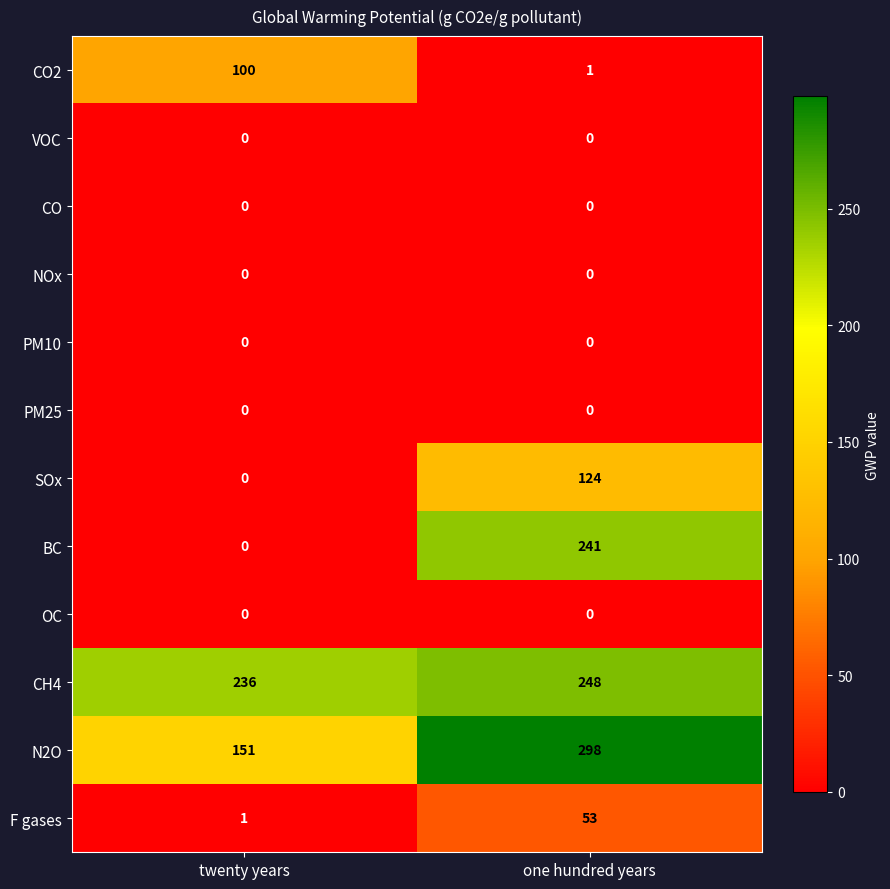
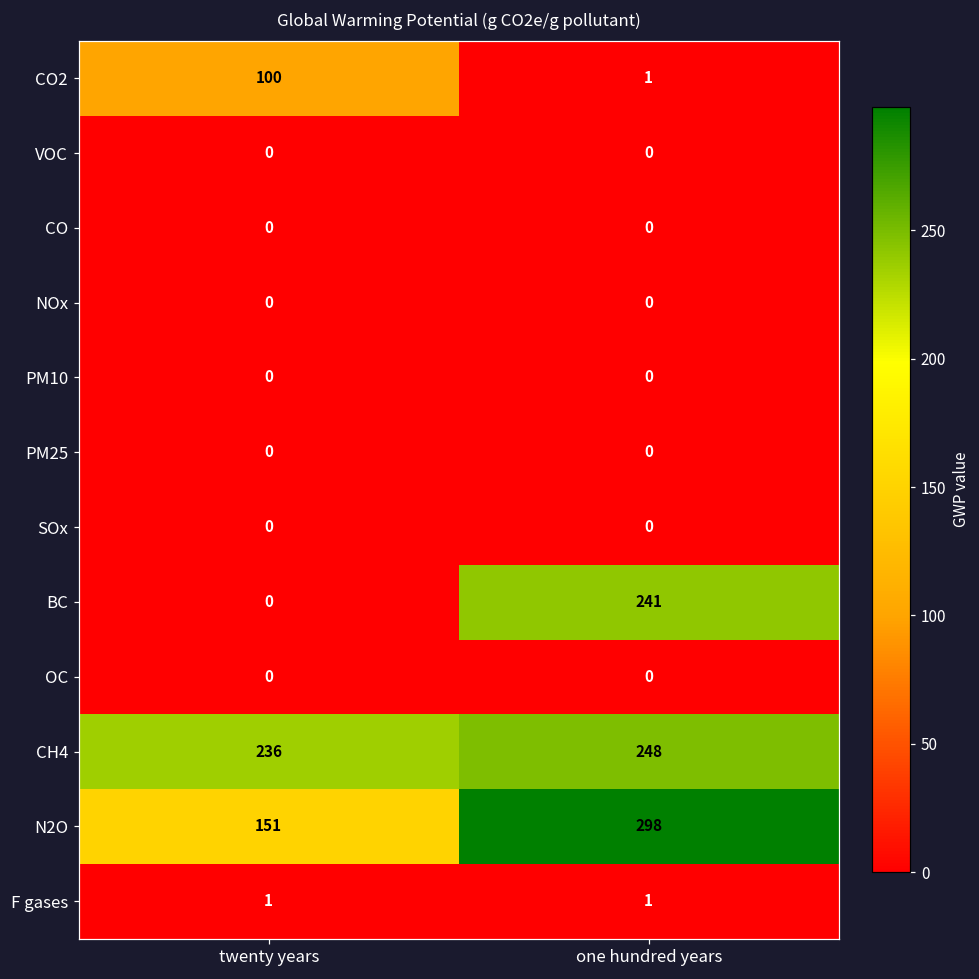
SOx, one hundred years: 124 -> 0
F gases, one hundred years: 53 -> 1
